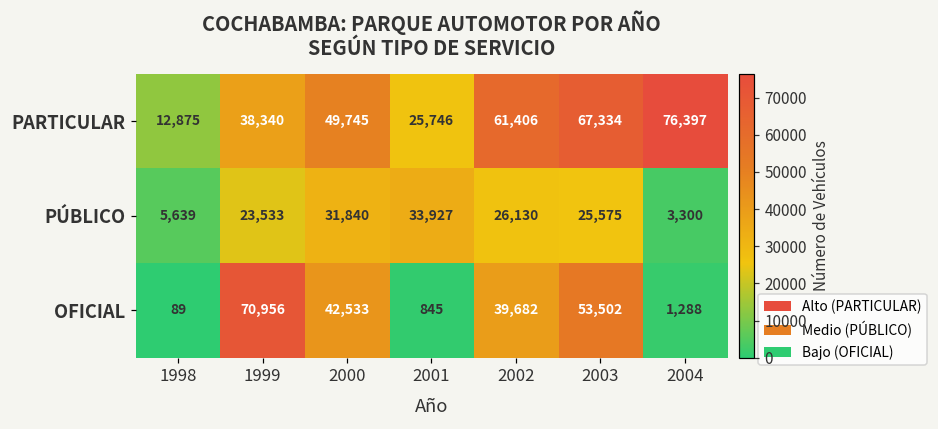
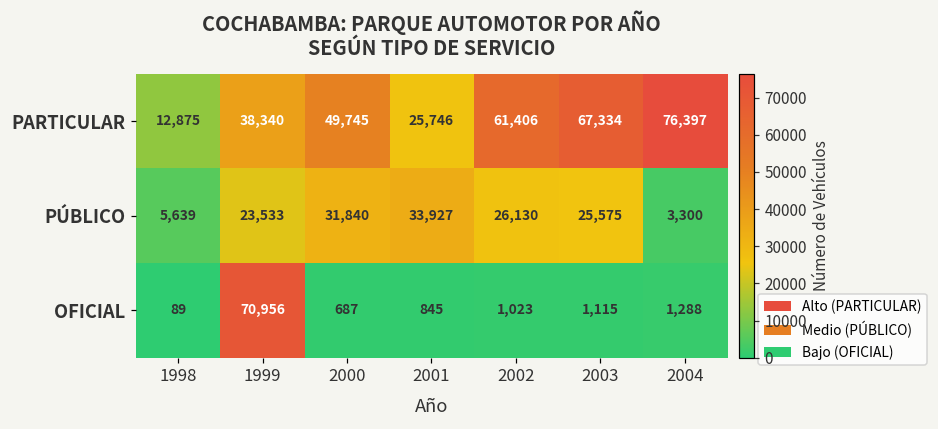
OFICIAL, 2000: 42,533 -> 687
OFICIAL, 2002: 39,682 -> 1,023
OFICIAL, 2003: 53,502 -> 1,115
